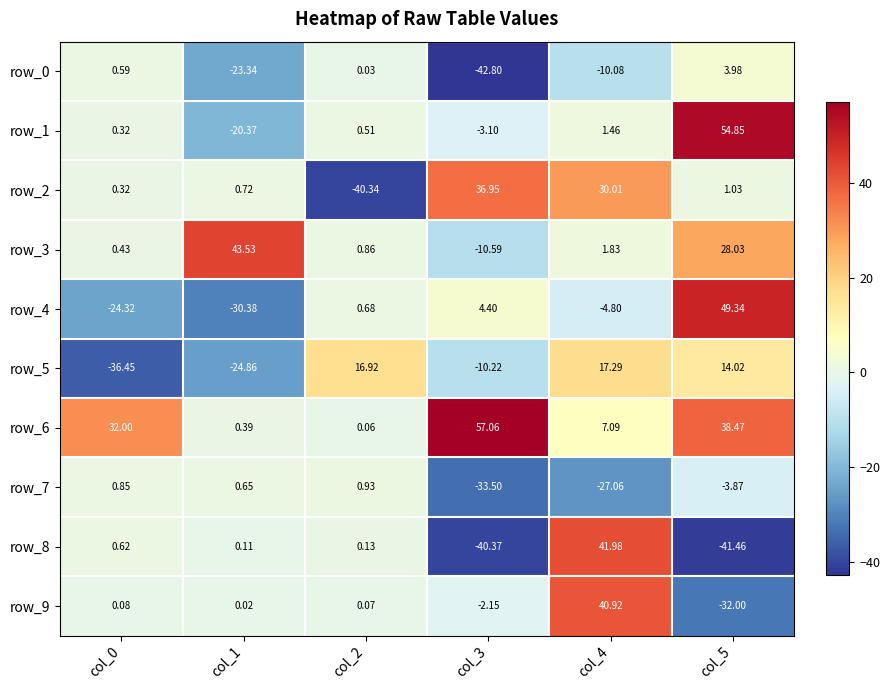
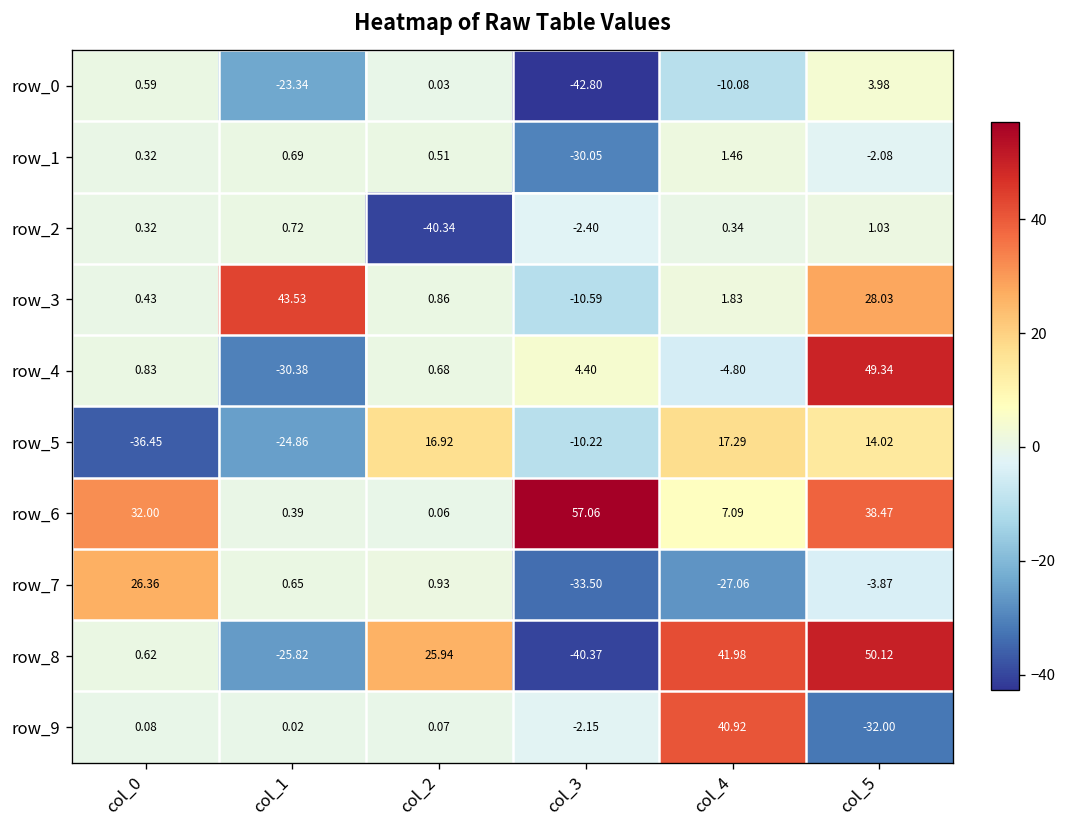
row_1, col_1: -20.37 -> 0.69
row_1, col_3: -3.10 -> -30.05
row_1, col_5: 54.85 -> -2.08
row_2, col_3: 36.95 -> -2.40
row_2, col_4: 30.01 -> 0.34
row_4, col_0: -24.32 -> 0.83
row_7, col_0: 0.85 -> 26.36
row_8, col_1: 0.11 -> -25.82
row_8, col_2: 0.13 -> 25.94
row_8, col_5: -41.46 -> 50.12
